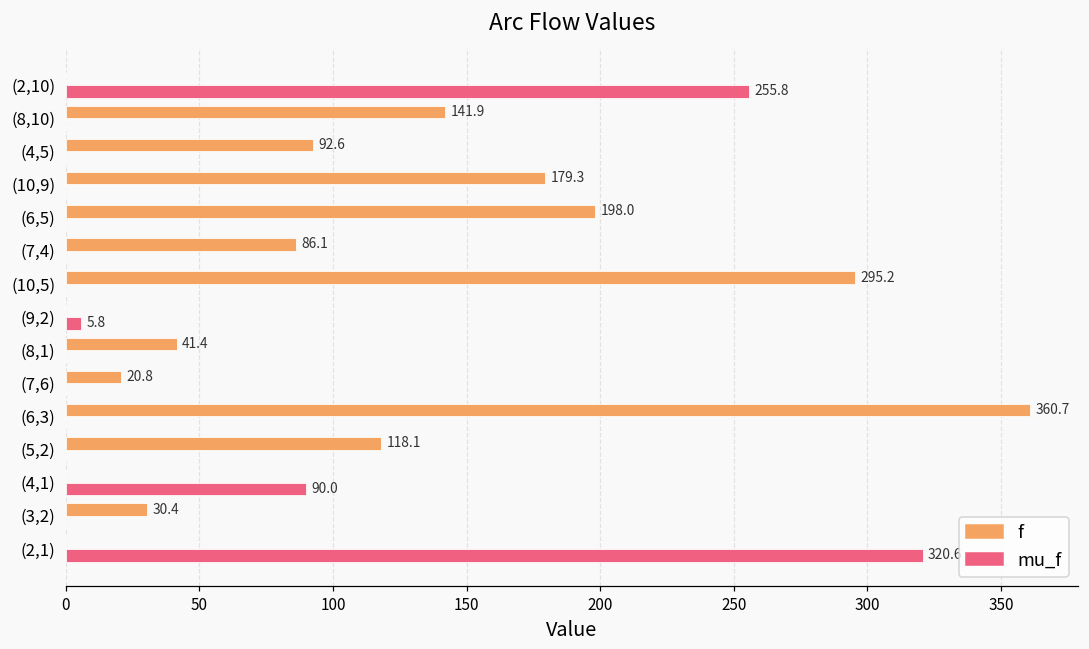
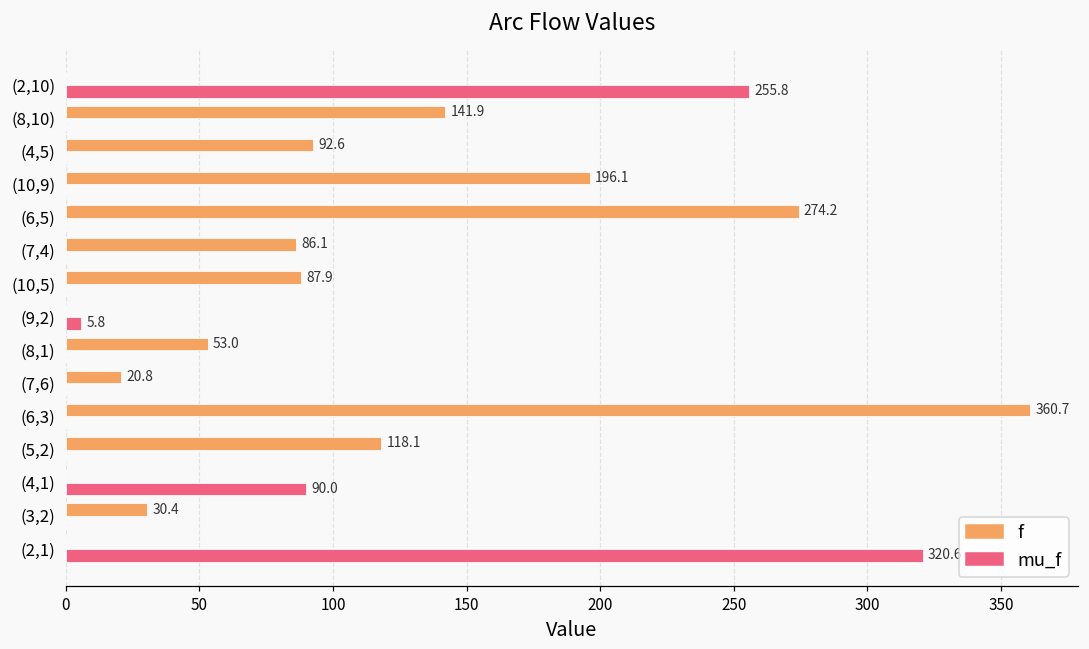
f, (10,9): 179.3 -> 196.1
f, (6,5): 198.0 -> 274.2
f, (10,5): 295.2 -> 87.9
f, (8,1): 41.4 -> 53.0
